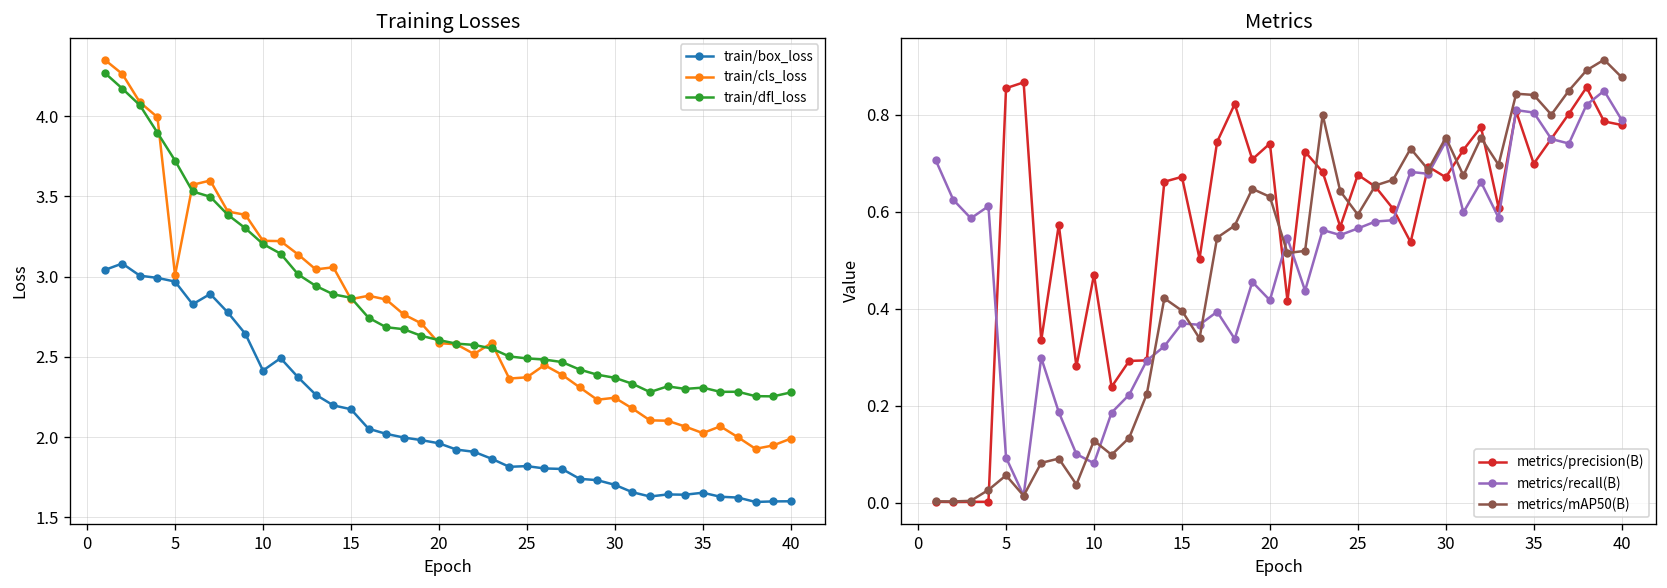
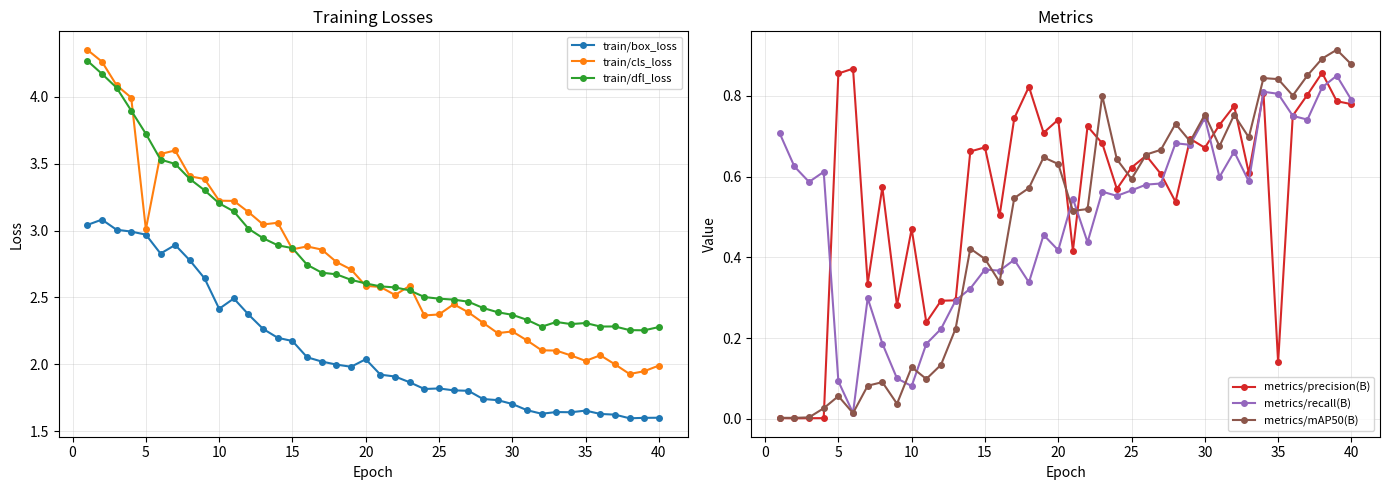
Training Losses, train/box_loss, 20: 1.96 -> 2.04
Metrics, metrics/precision(B), 25: 0.68 -> 0.62
Metrics, metrics/precision(B), 35: 0.70 -> 0.14
